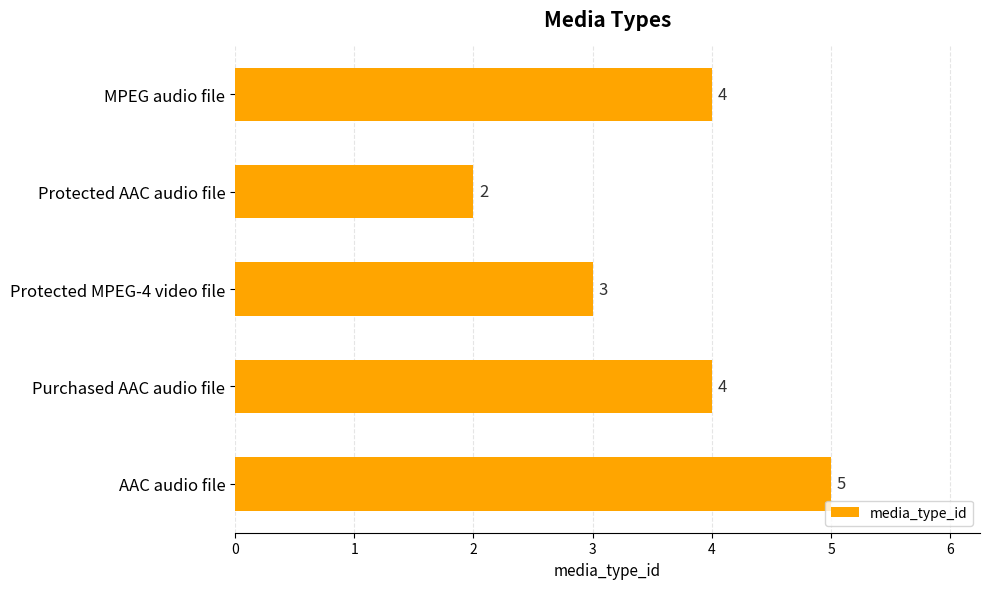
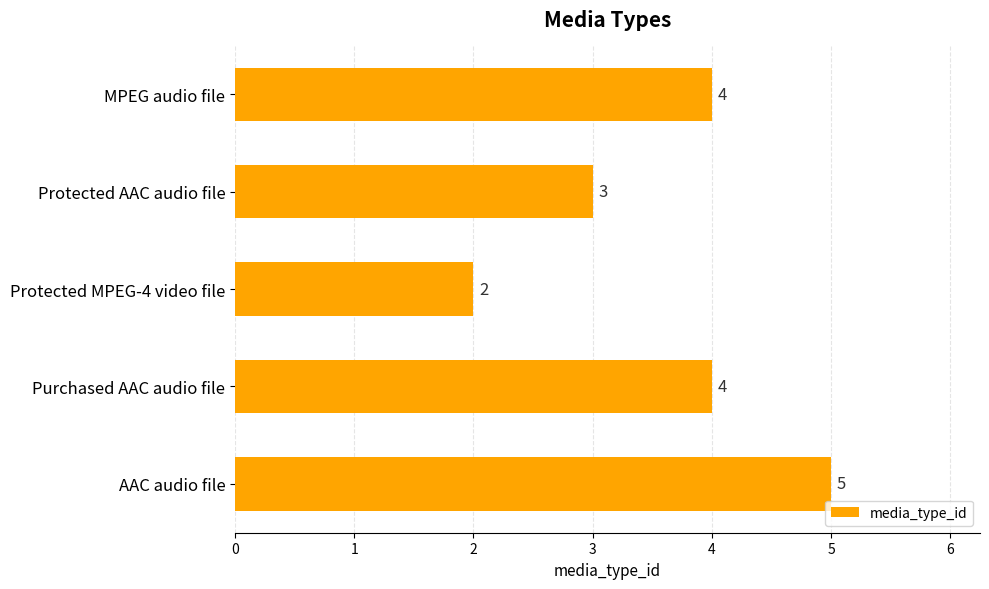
Protected AAC audio file: 2 -> 3
Protected MPEG-4 video file: 3 -> 2
